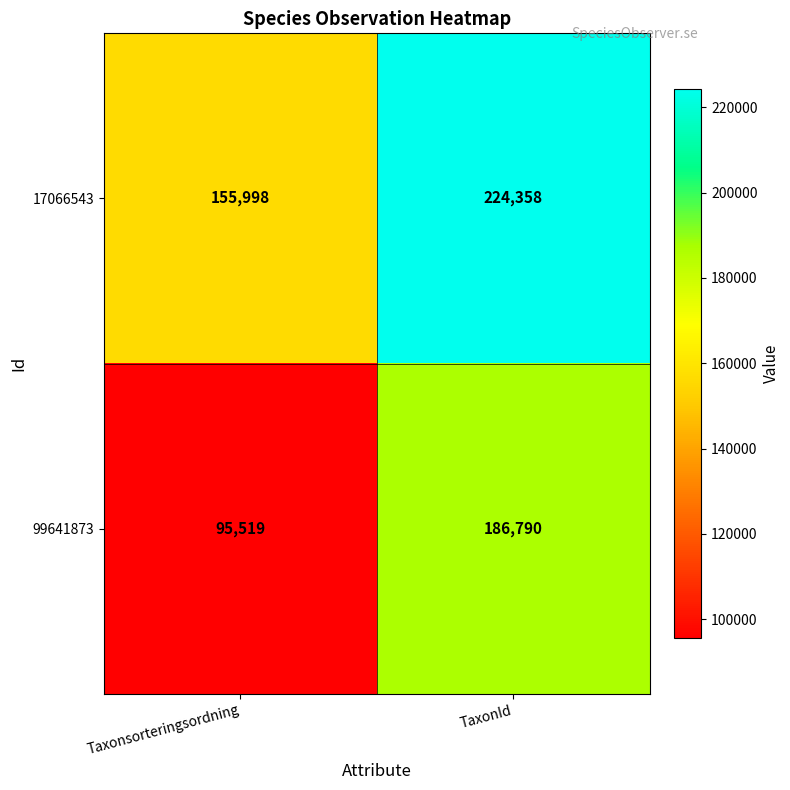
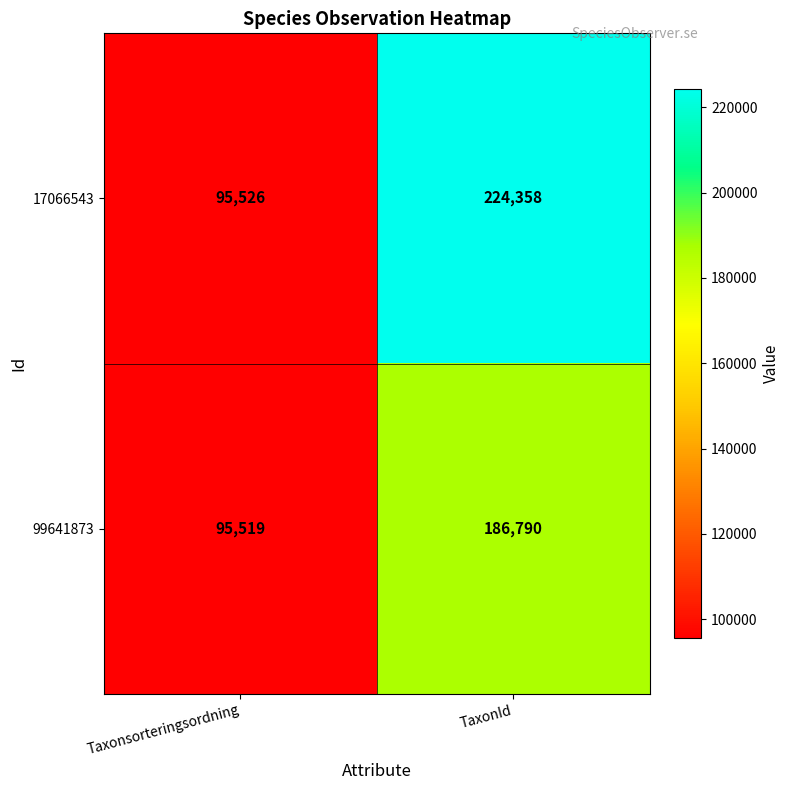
17066543, Taxonsorteringsordning: 155,998 -> 95,526
